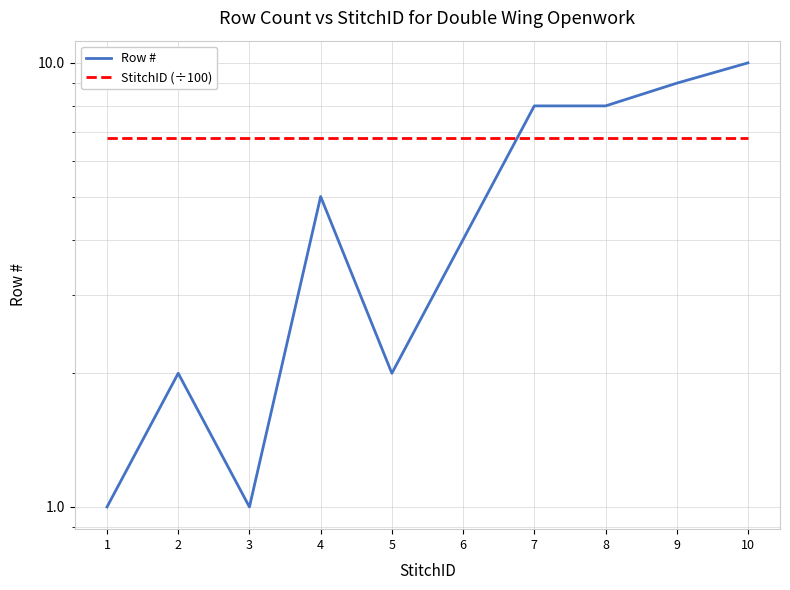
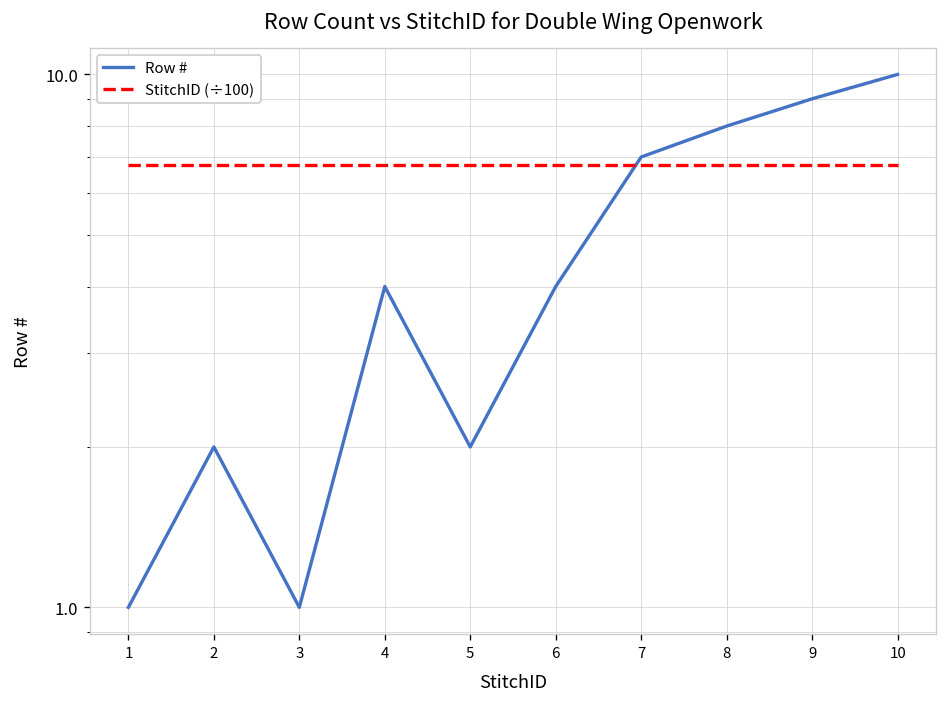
Row #, 4: 5 -> 4
Row #, 7: 8 -> 7
